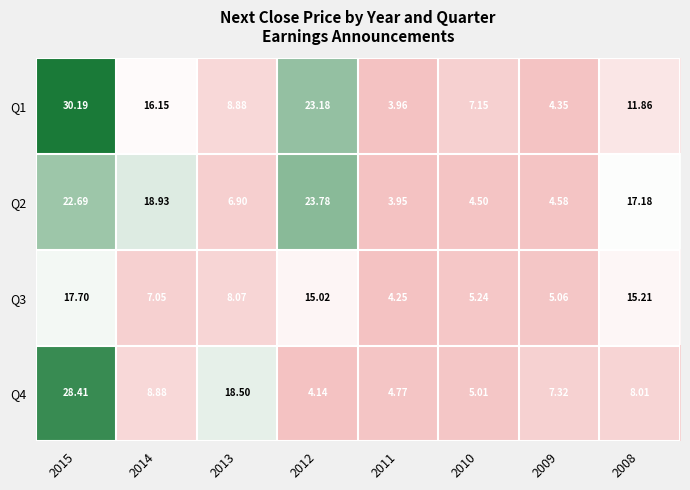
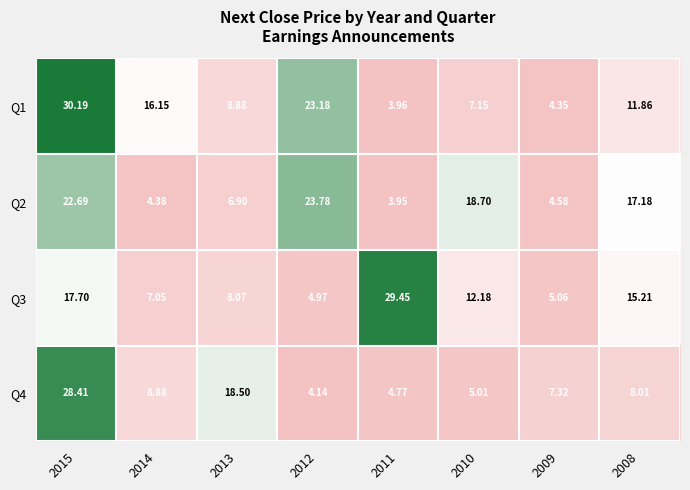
Q2, 2014: 18.93 -> 4.38
Q2, 2010: 4.50 -> 18.70
Q3, 2012: 15.02 -> 4.97
Q3, 2011: 4.25 -> 29.45
Q3, 2010: 5.24 -> 12.18
